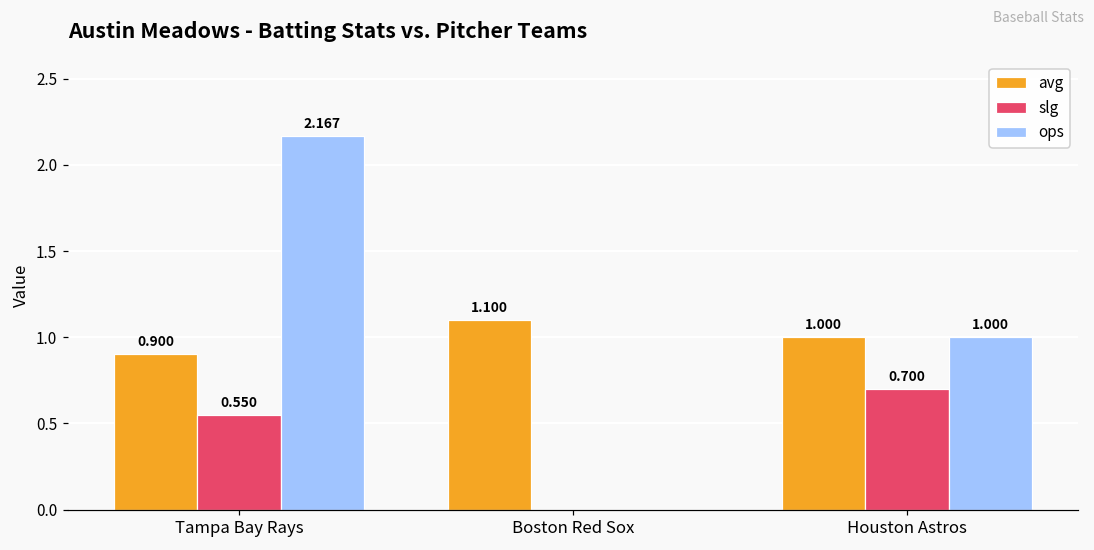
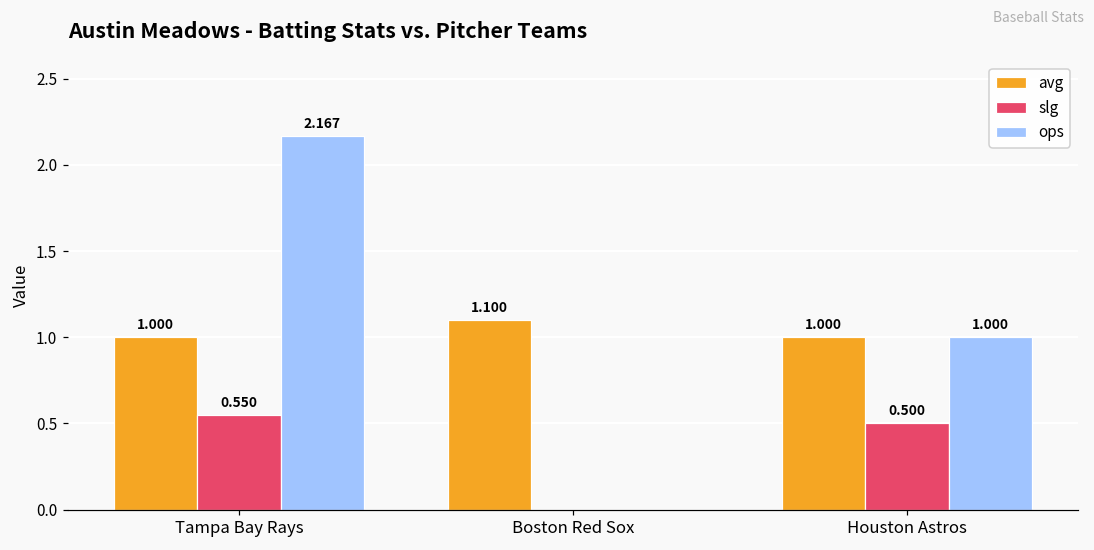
avg, Tampa Bay Rays: 0.900 -> 1.000
slg, Houston Astros: 0.700 -> 0.500
